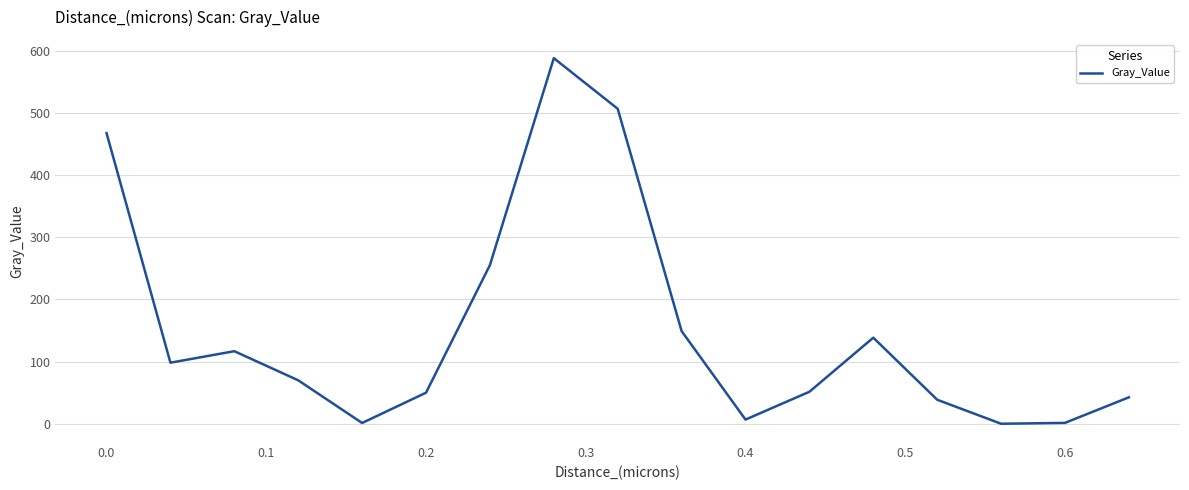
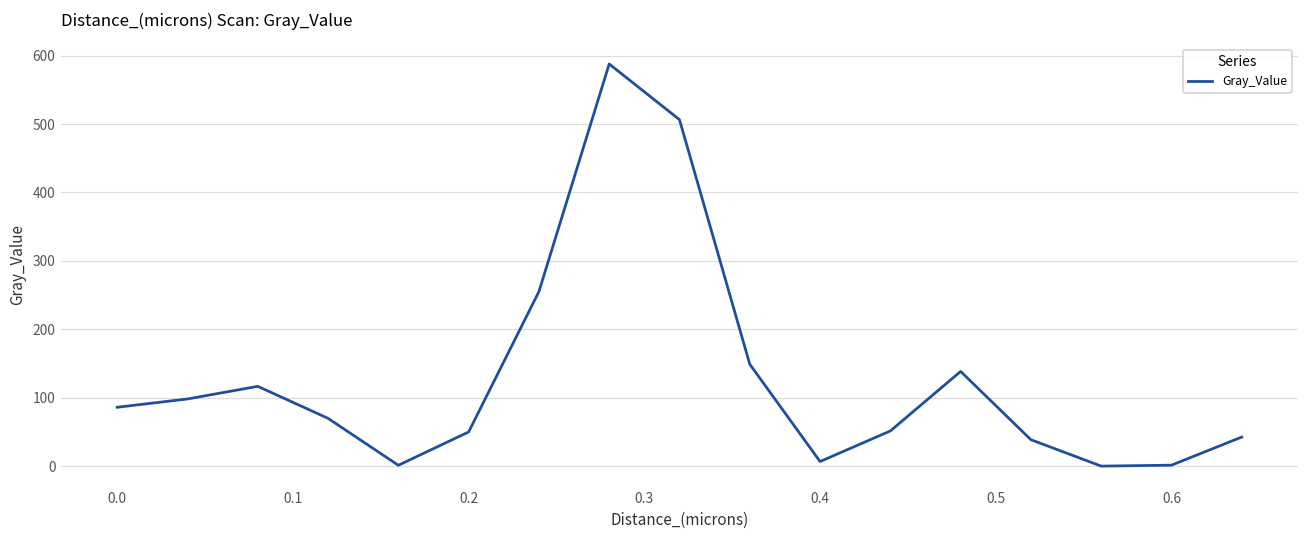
0.0: 470 -> 90
